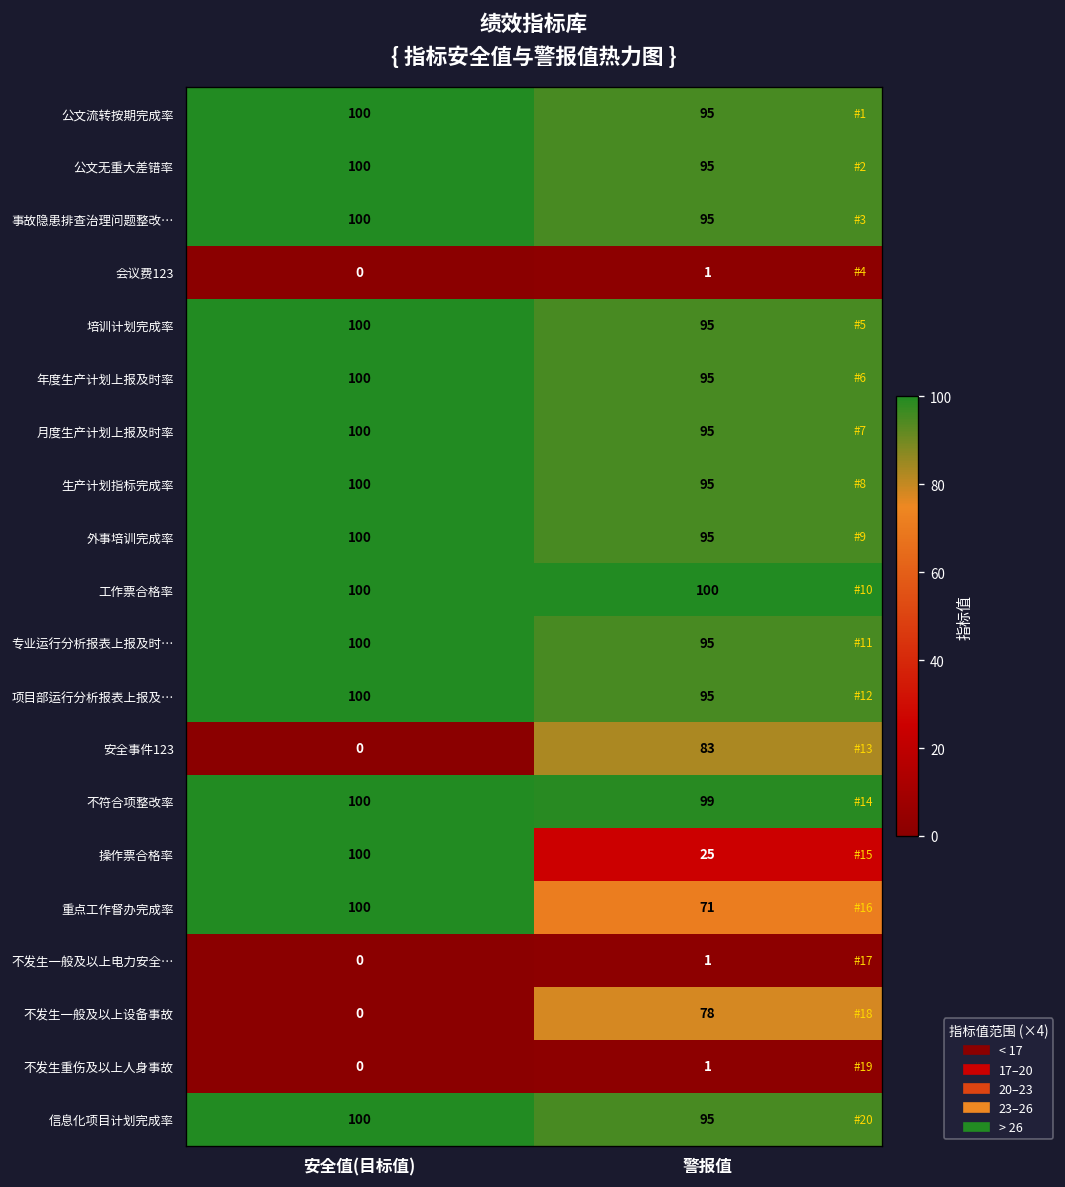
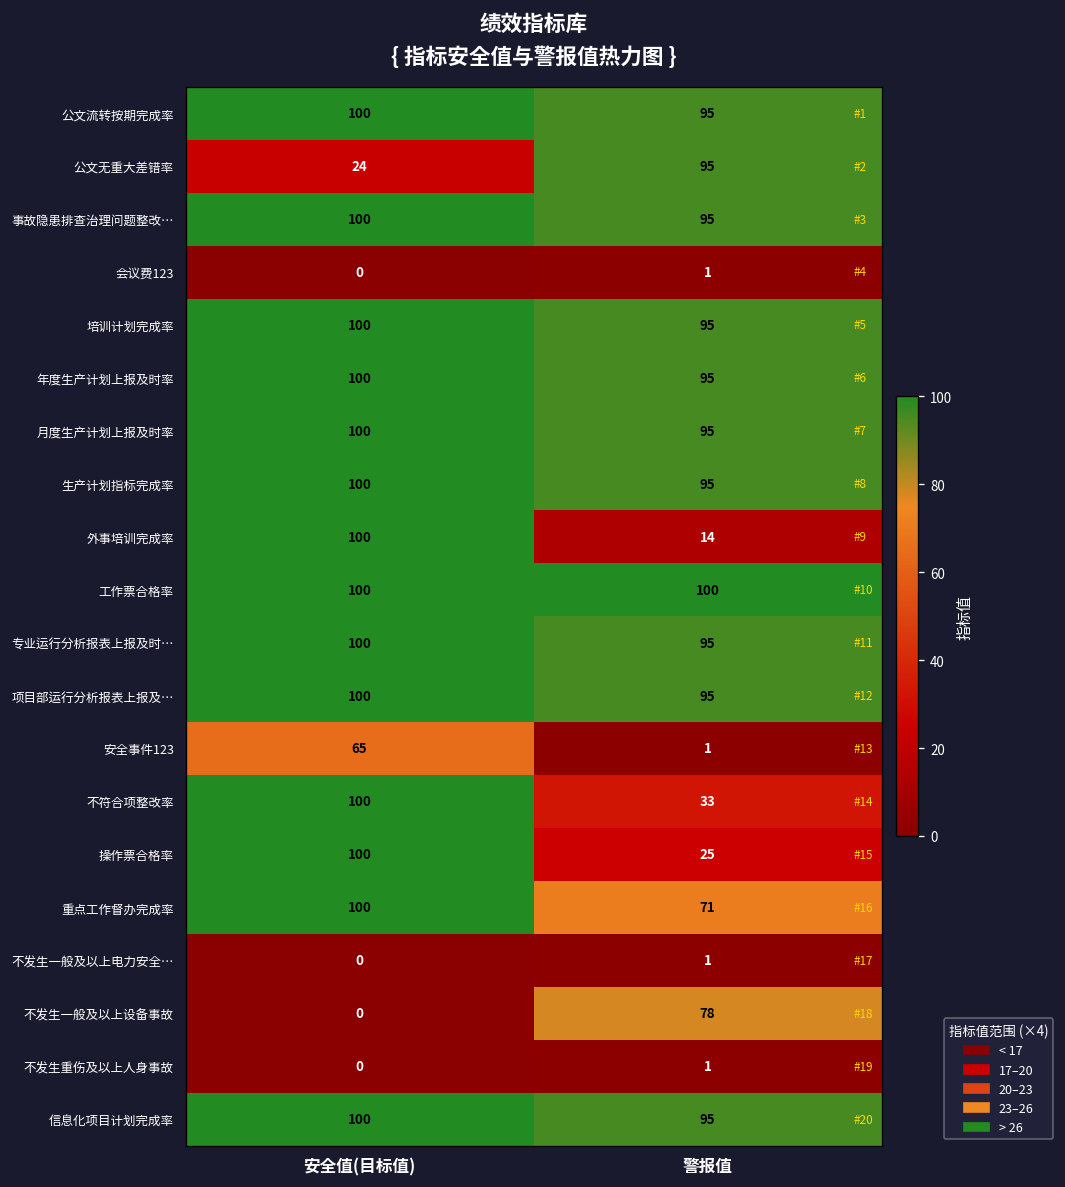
公文无重大差错率, 安全值(目标值): 100 -> 24
外事培训完成率, 警报值: 95 -> 14
安全事件123, 安全值(目标值): 0 -> 65
安全事件123, 警报值: 83 -> 1
不符合项整改率, 警报值: 99 -> 33
